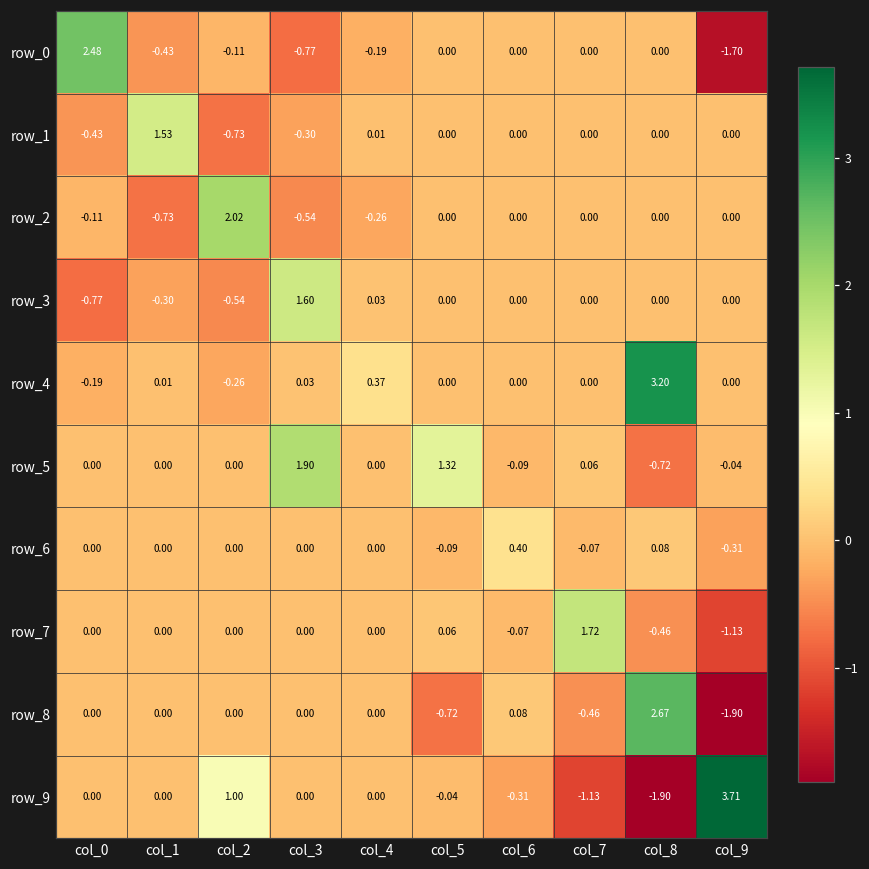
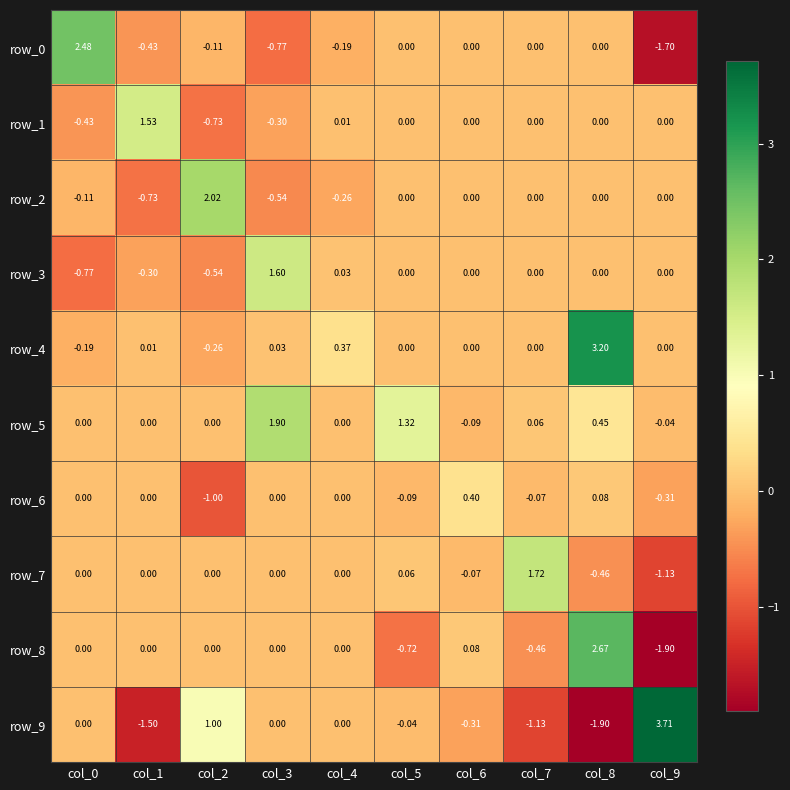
row_5, col_8: -0.72 -> 0.45
row_6, col_2: 0.00 -> -1.00
row_9, col_1: 0.00 -> -1.50
